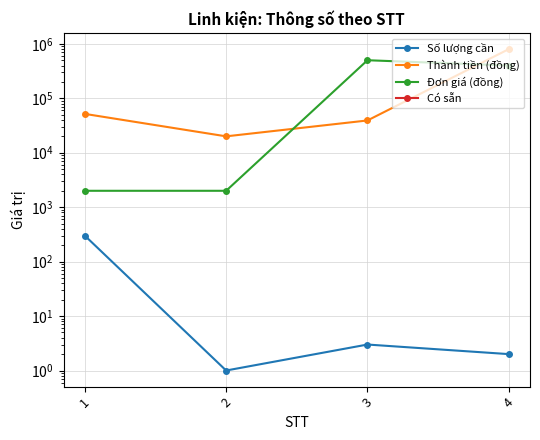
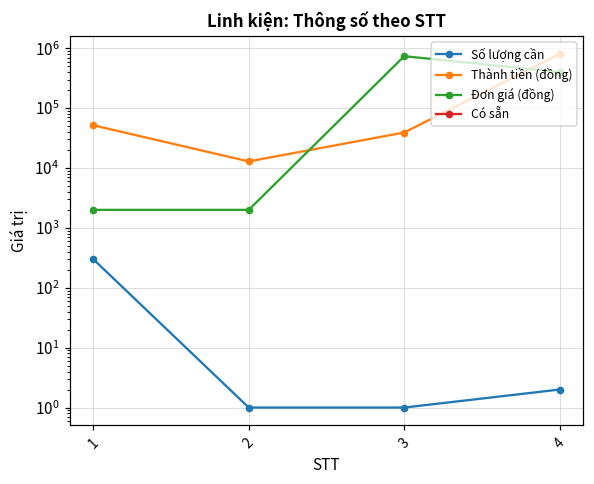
Thành tiền (đồng), 2: 20000 -> 13000
Số lượng cần, 3: 3 -> 1
Đơn giá (đồng), 3: 500000 -> 700000
